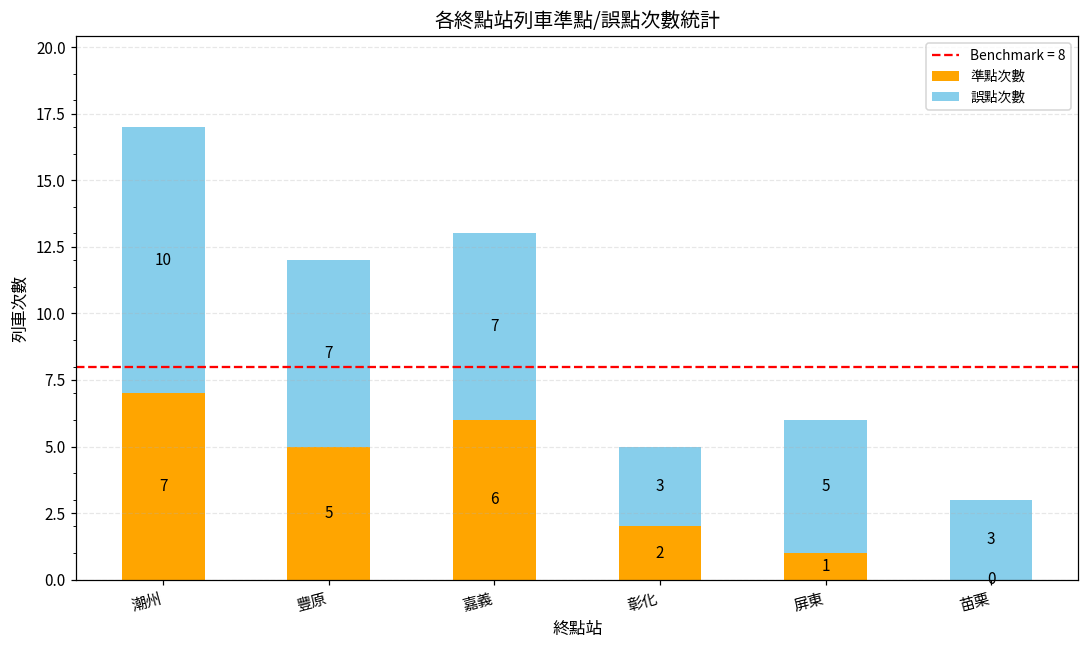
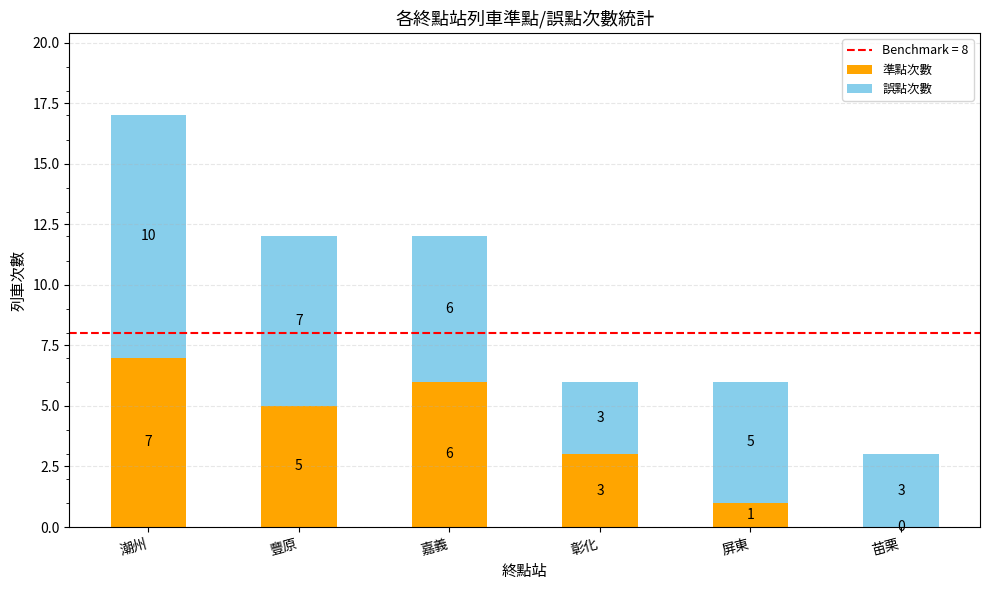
誤點次數, 嘉義: 7 -> 6
準點次數, 彰化: 2 -> 3
